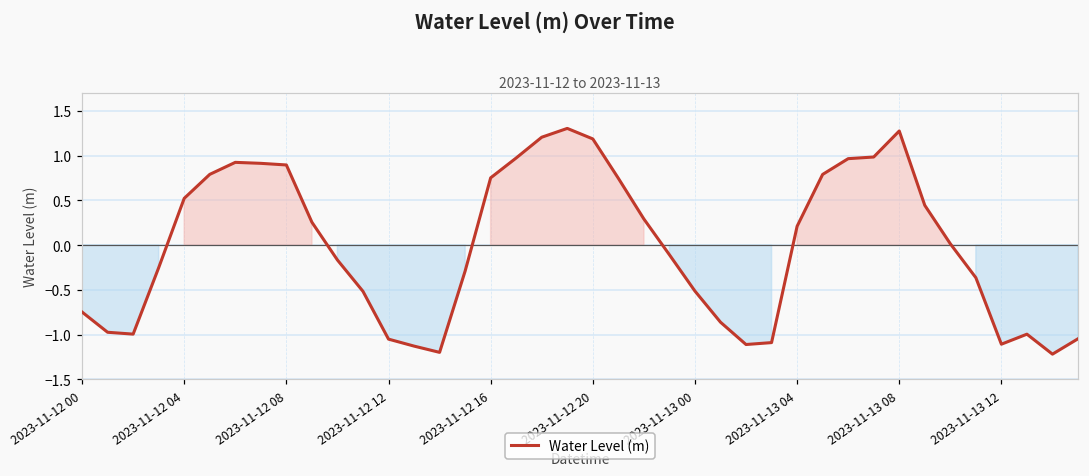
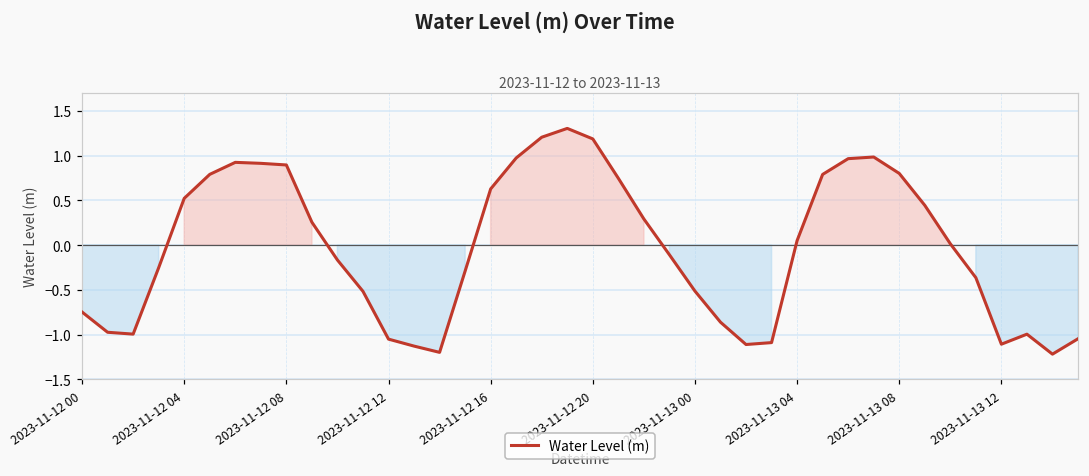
2023-11-12 16: 0.8 -> 0.6
2023-11-13 04: 0.2 -> 0.1
2023-11-13 08: 1.3 -> 0.8
